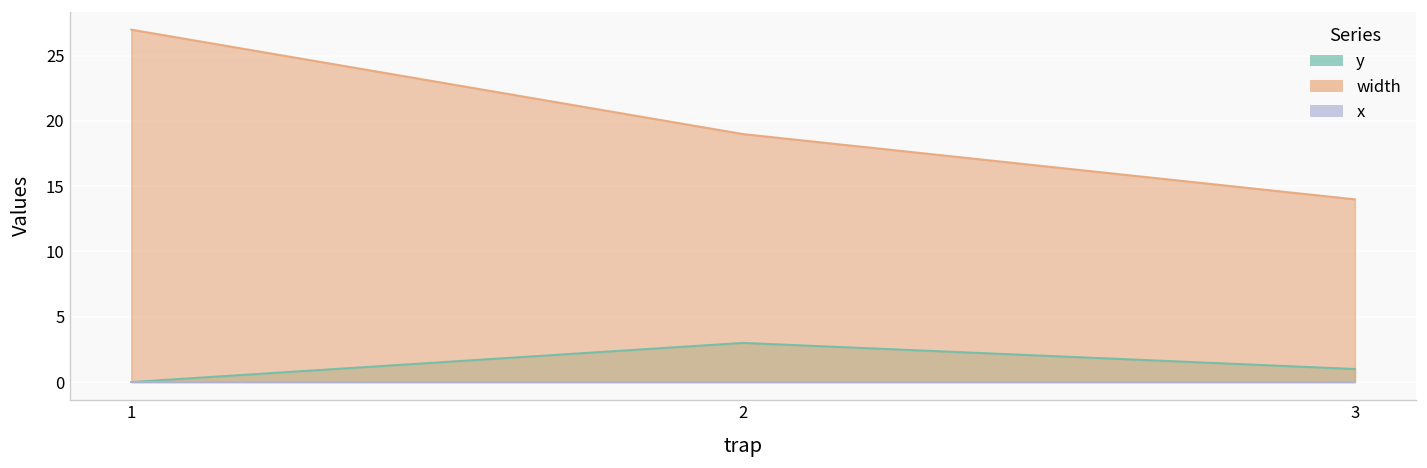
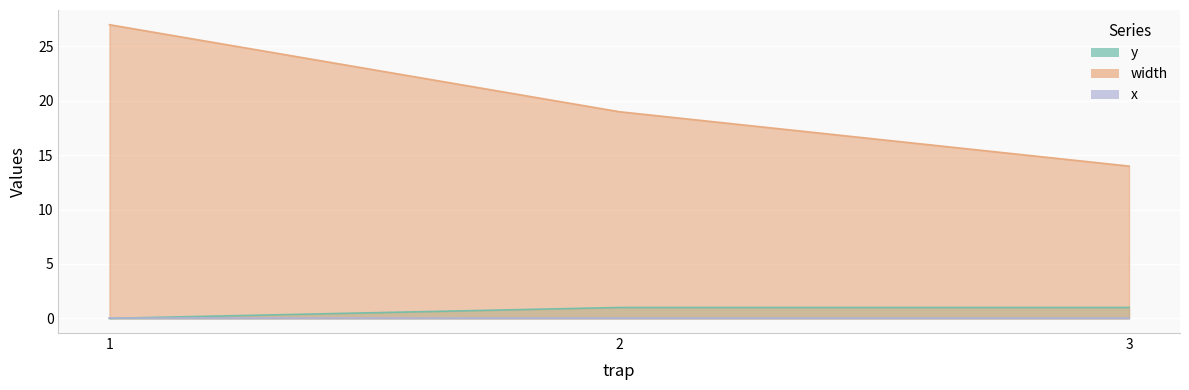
y, 2: 3 -> 1
